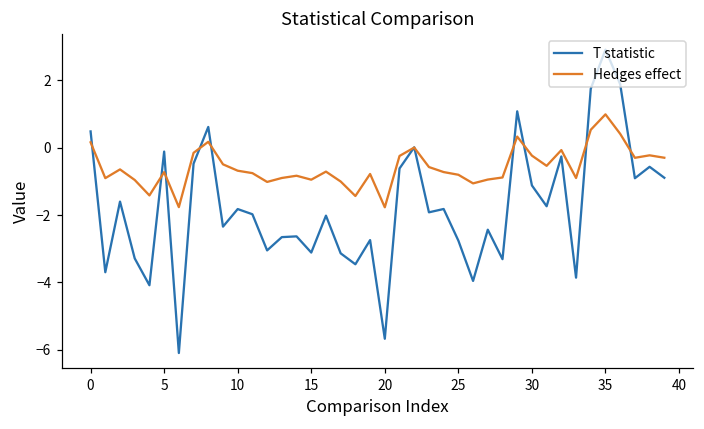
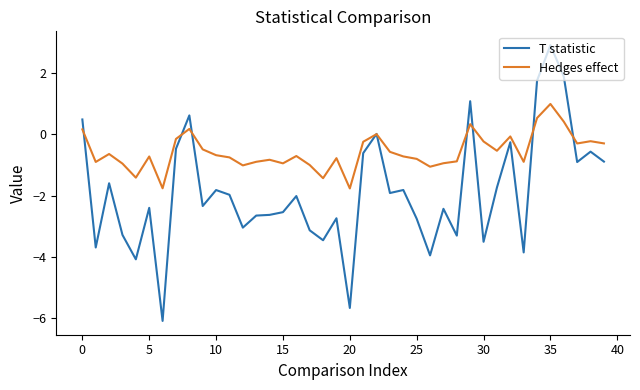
T statistic, 5: -0.1 -> -2.4
T statistic, 15: -3.1 -> -2.5
T statistic, 30: -1.1 -> -3.5
